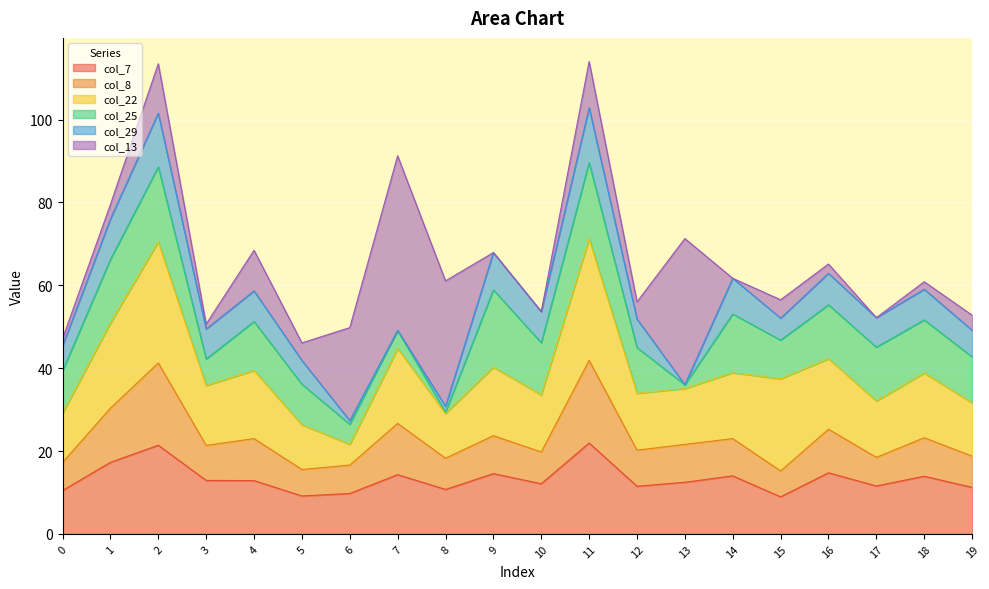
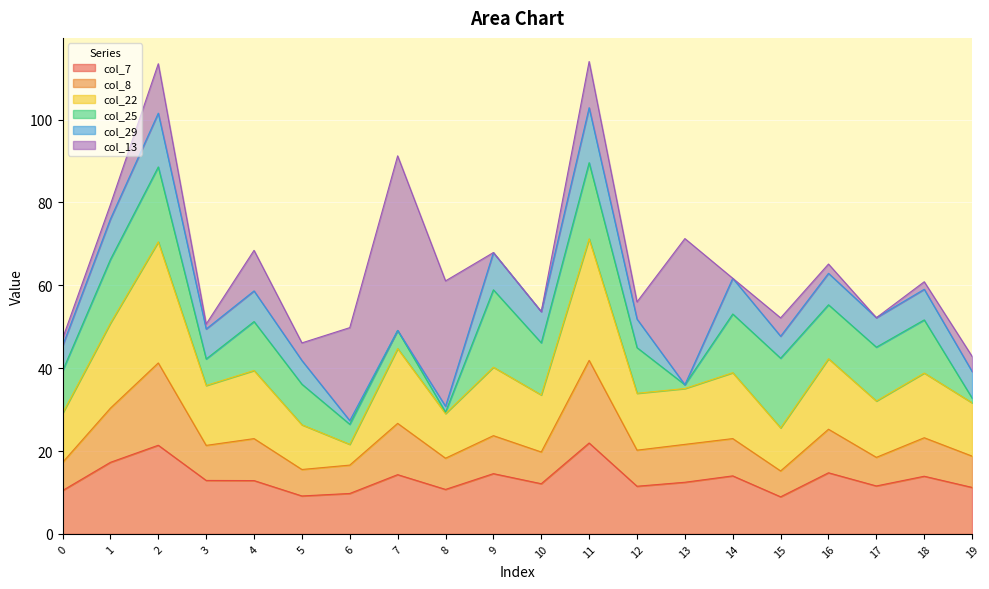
col_22, 15: 22 -> 10
col_25, 15: 9 -> 17
col_25, 19: 11 -> 1
